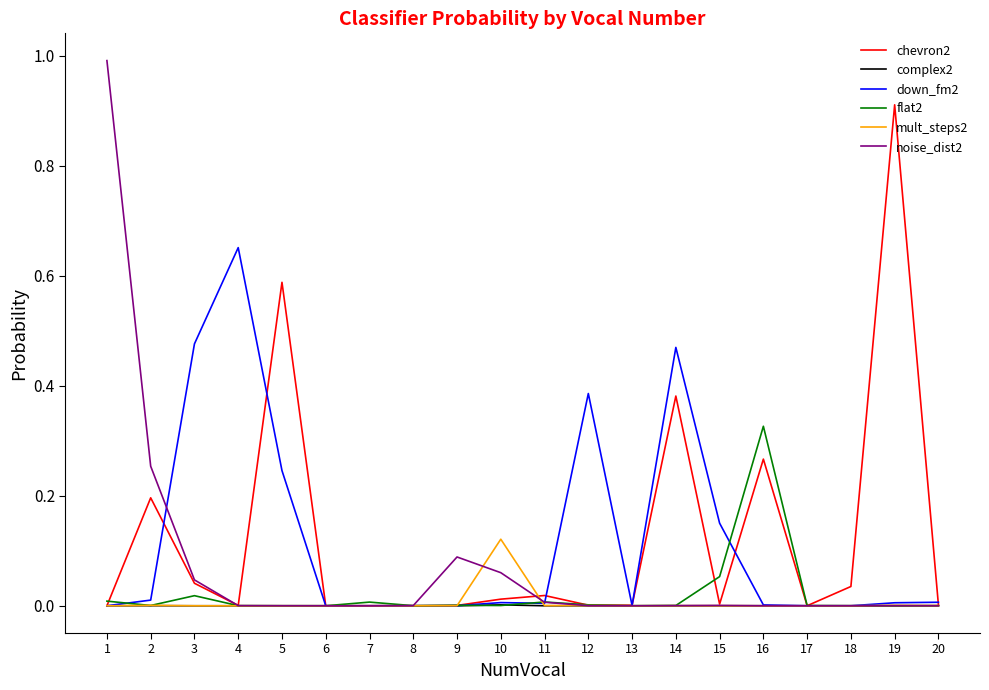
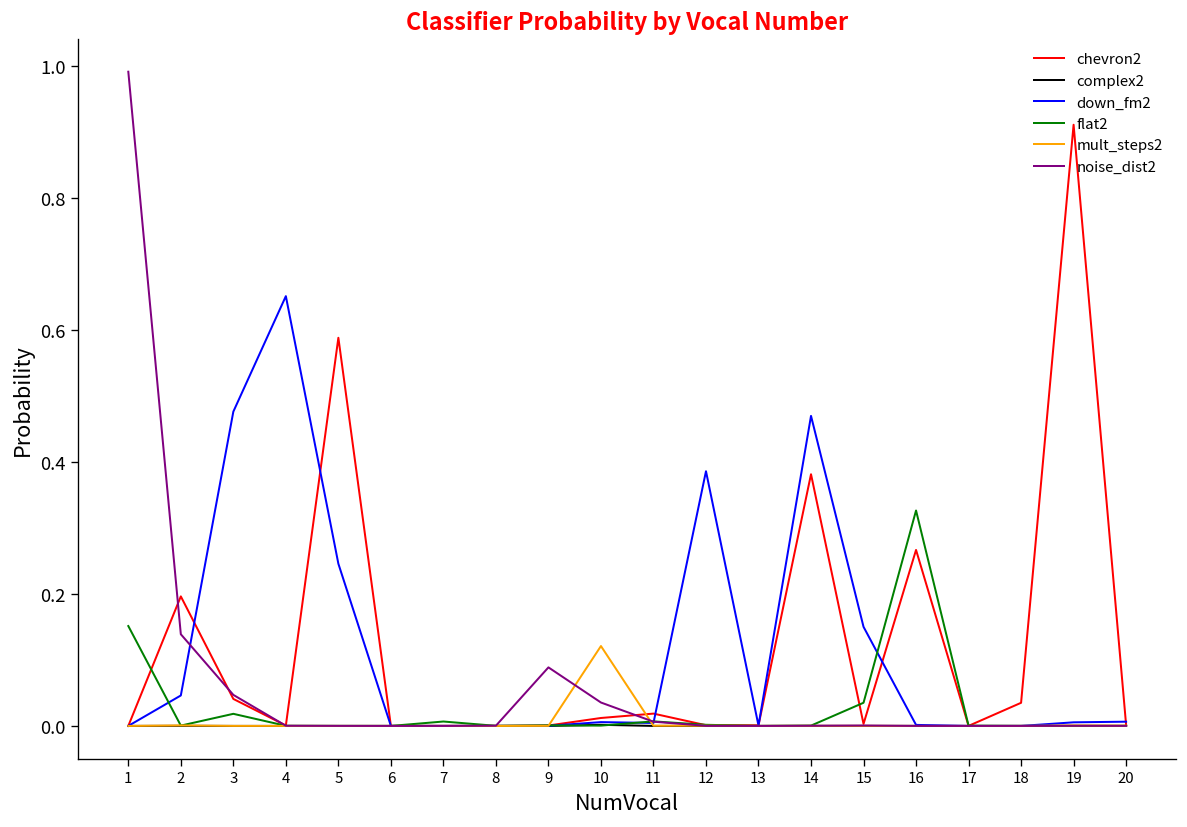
flat2, 1: 0.01 -> 0.15
down_fm2, 2: 0.01 -> 0.05
noise_dist2, 2: 0.25 -> 0.14
noise_dist2, 10: 0.06 -> 0.04
flat2, 15: 0.05 -> 0.04
